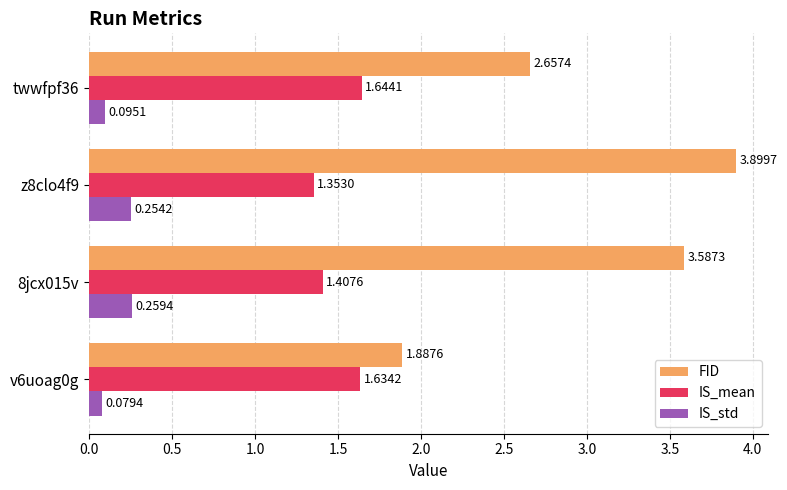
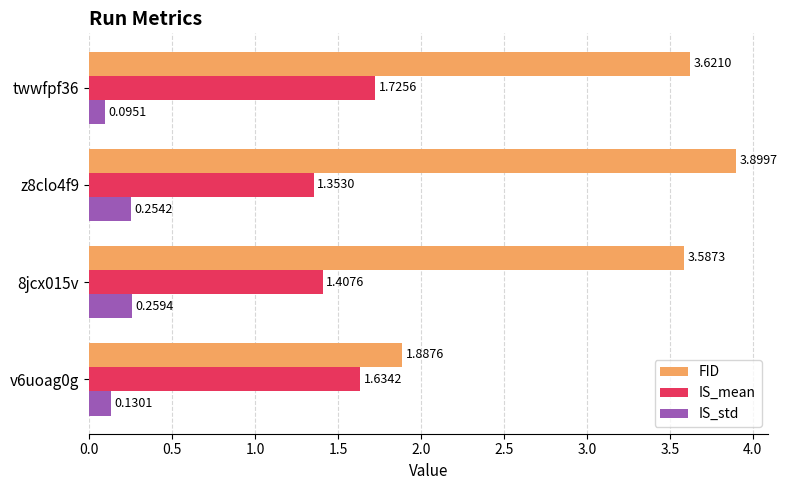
FID, twwfpf36: 2.6574 -> 3.6210
IS_mean, twwfpf36: 1.6441 -> 1.7256
IS_std, v6uoag0g: 0.0794 -> 0.1301
